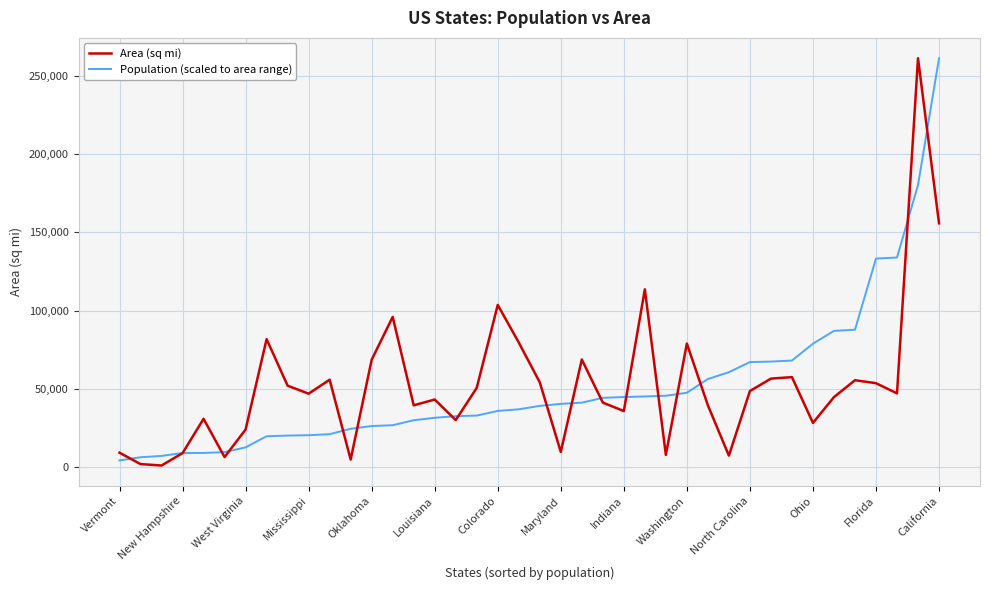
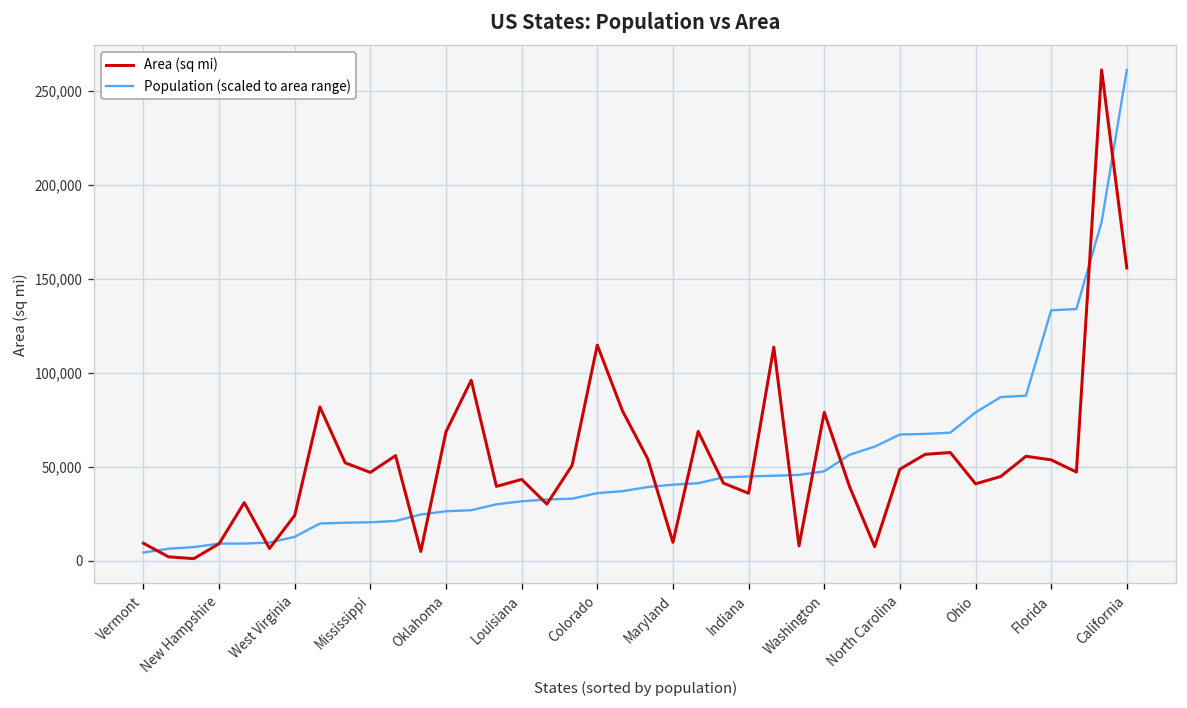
Area (sq mi), Colorado: 104,000 -> 115,000
Area (sq mi), Ohio: 28,000 -> 41,000
